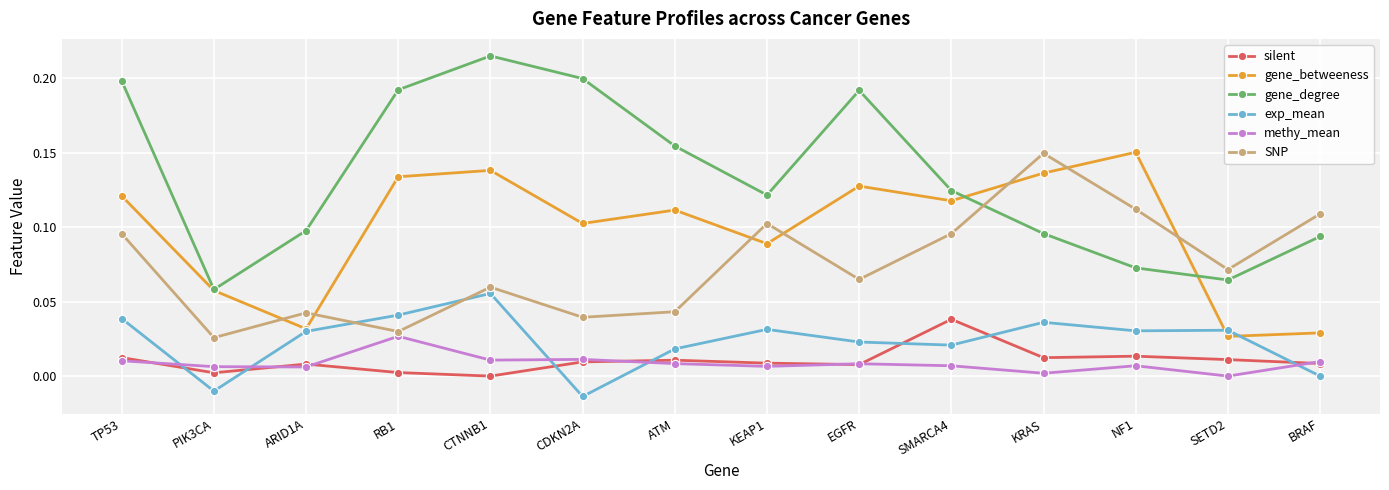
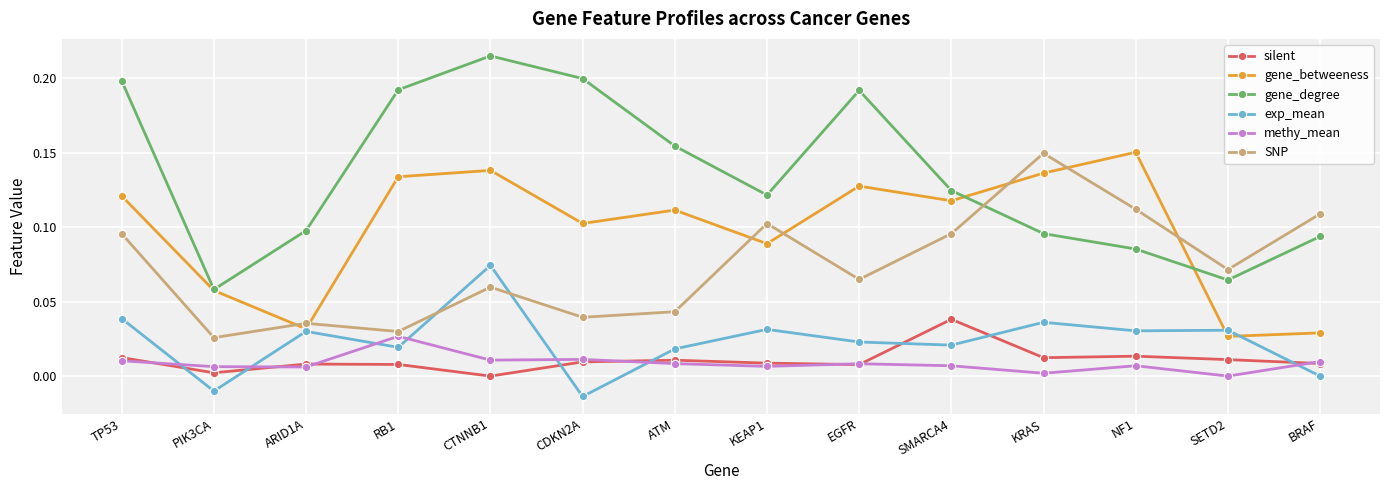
SNP, ARID1A: 0.043 -> 0.035
silent, RB1: 0.002 -> 0.008
exp_mean, RB1: 0.041 -> 0.019
exp_mean, CTNNB1: 0.056 -> 0.074
gene_degree, NF1: 0.073 -> 0.085
